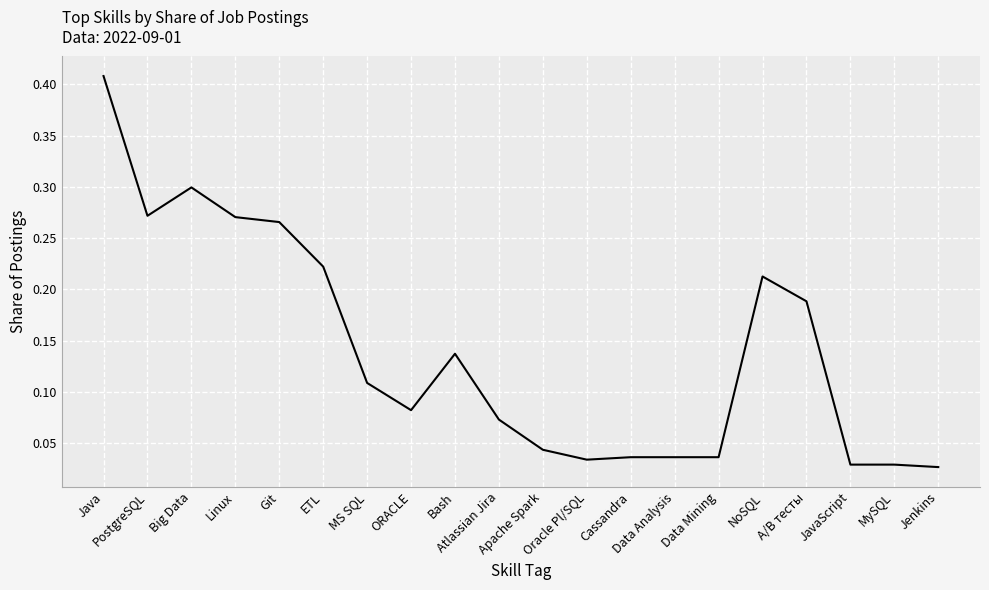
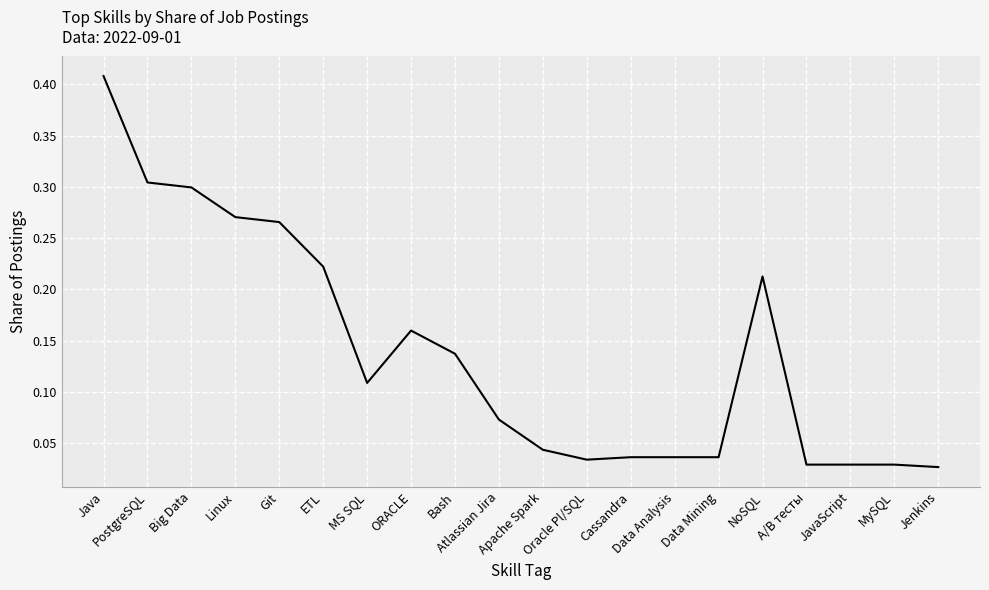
PostgreSQL: 0.272 -> 0.304
ORACLE: 0.082 -> 0.160
A/B тесты: 0.188 -> 0.029
